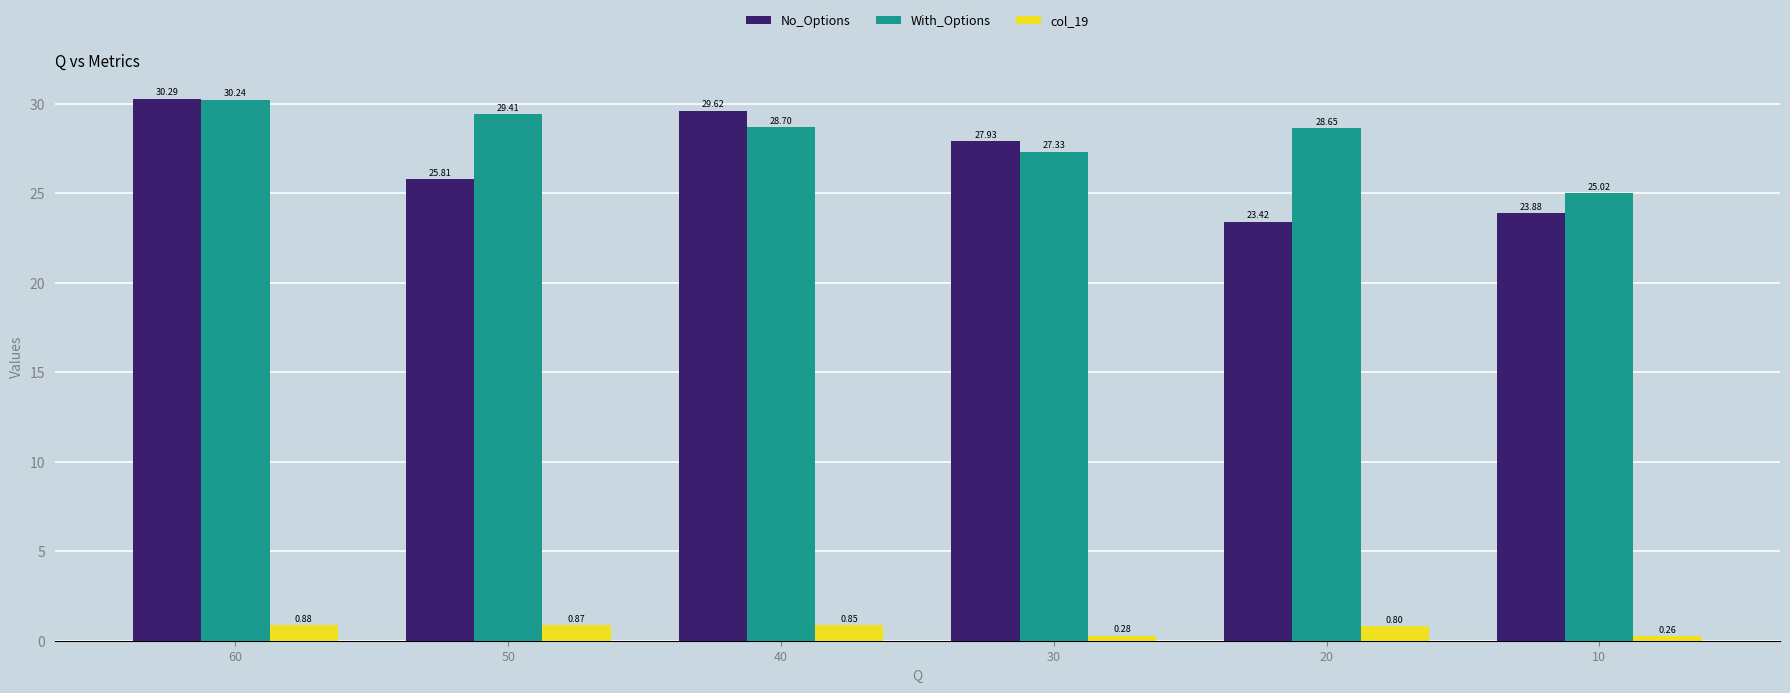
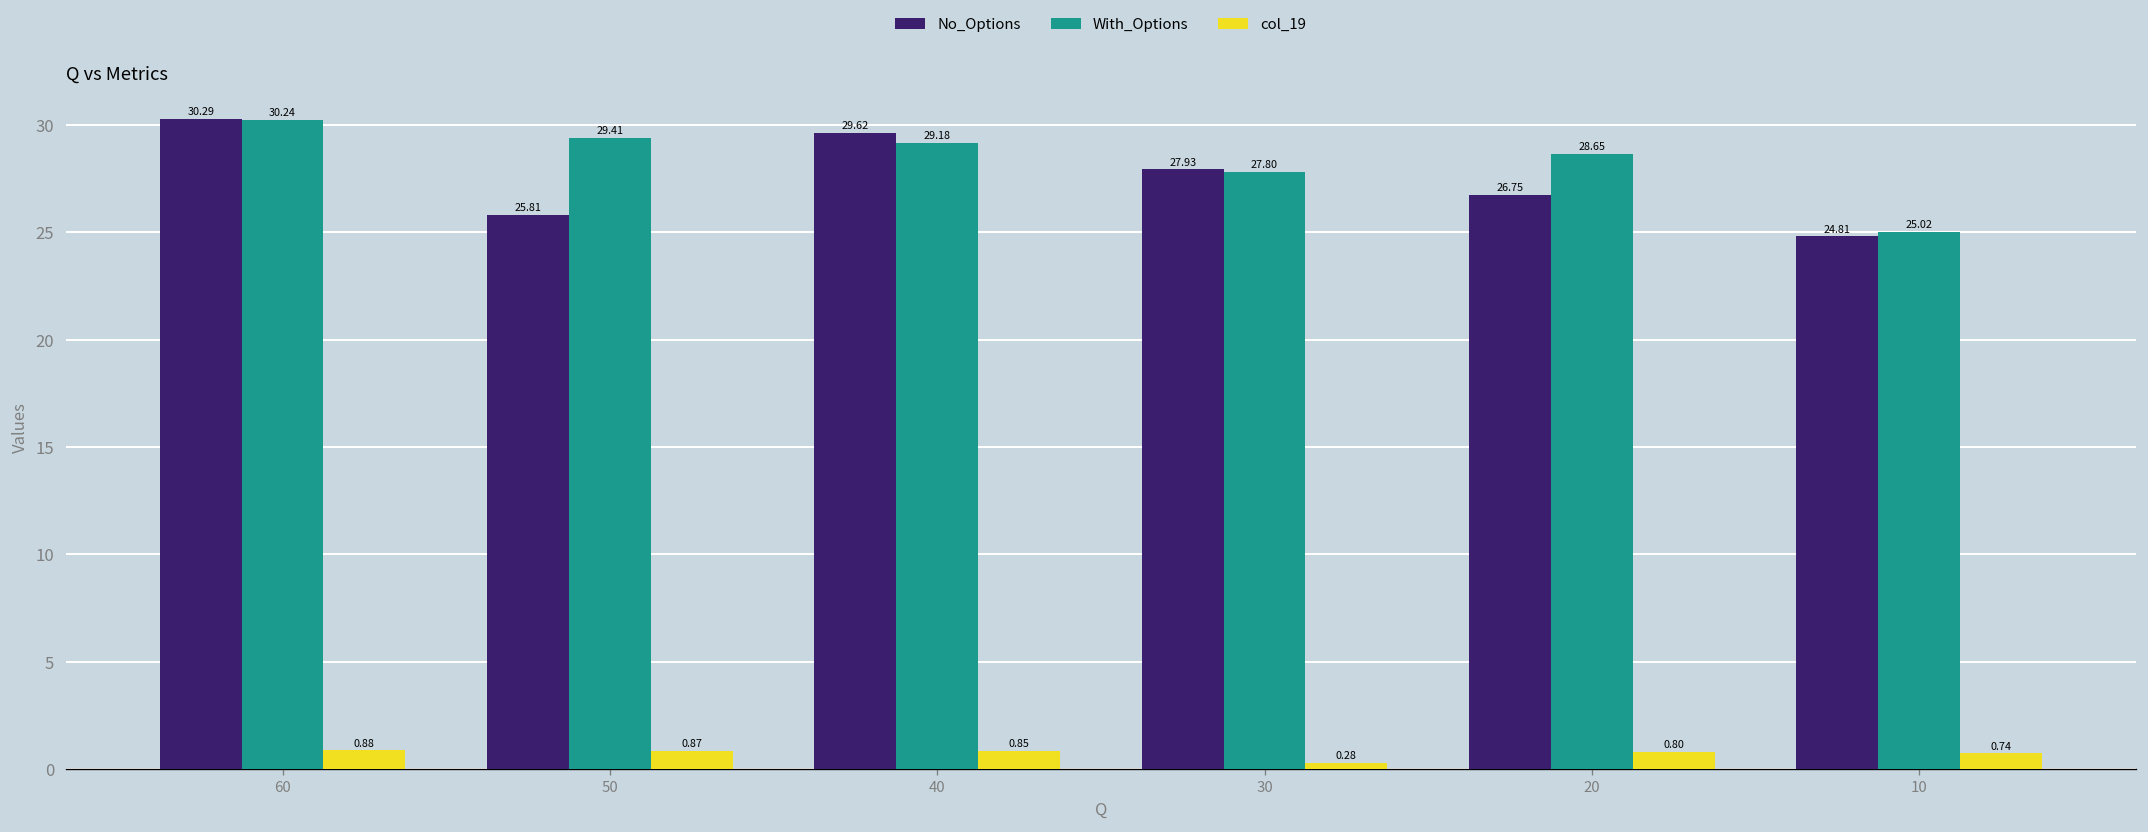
With_Options, 40: 28.70 -> 29.18
With_Options, 30: 27.33 -> 27.80
No_Options, 20: 23.42 -> 26.75
No_Options, 10: 23.88 -> 24.81
col_19, 10: 0.26 -> 0.74
